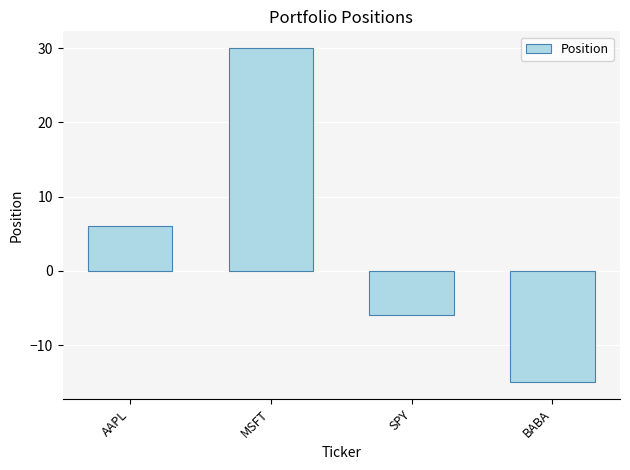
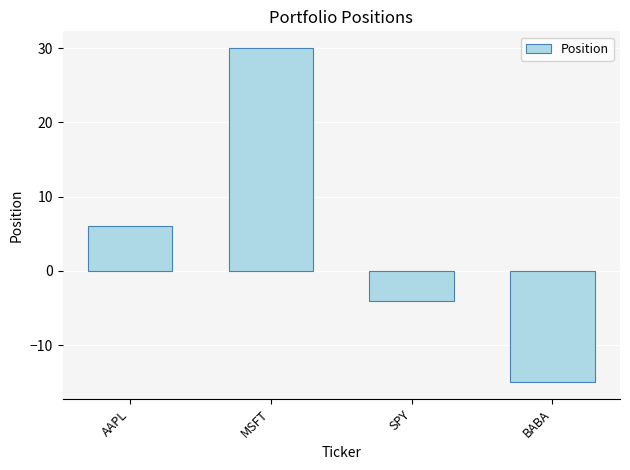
SPY: -6 -> -4
